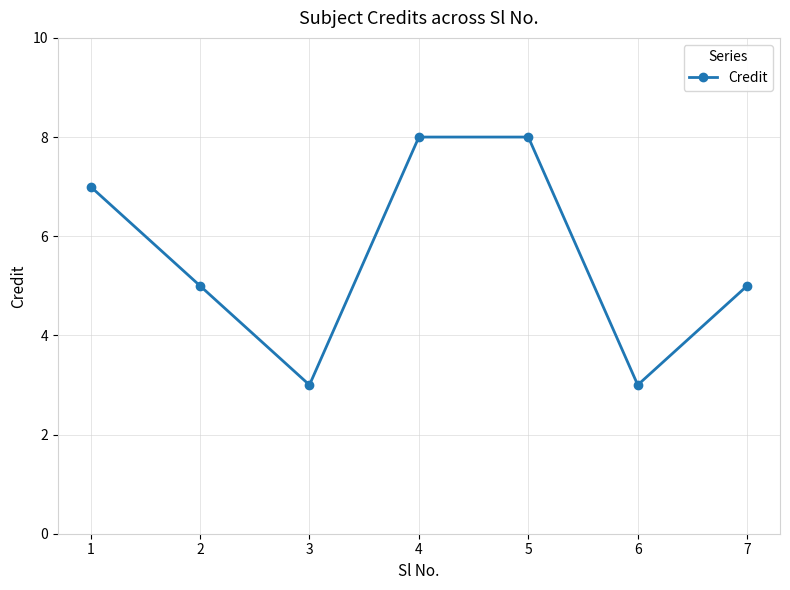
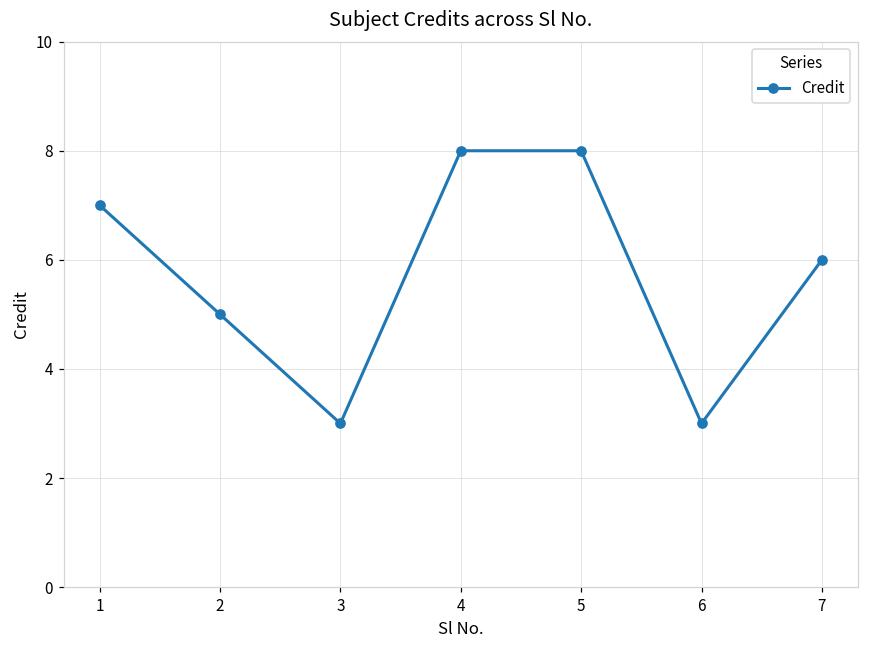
7: 5 -> 6
